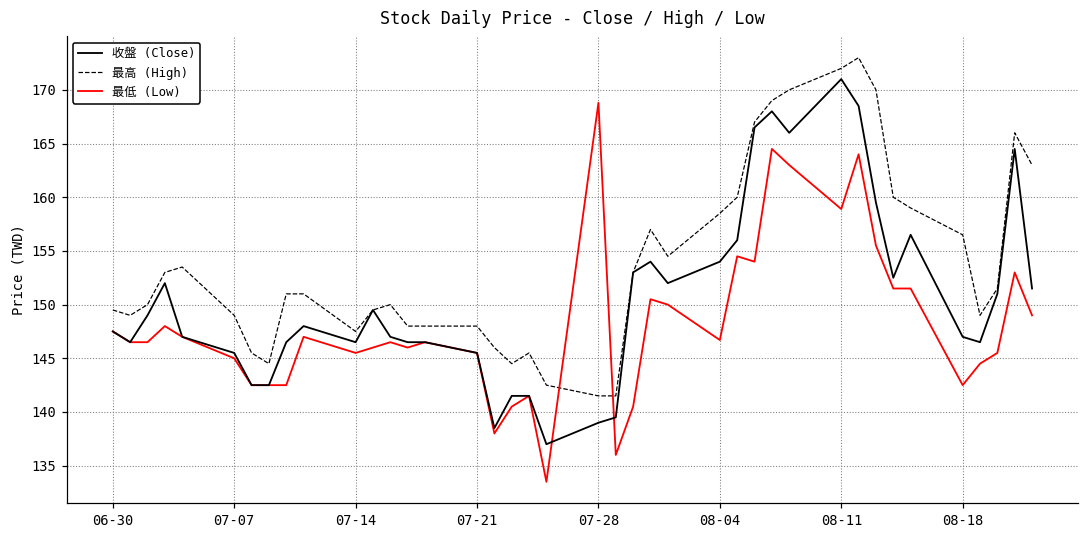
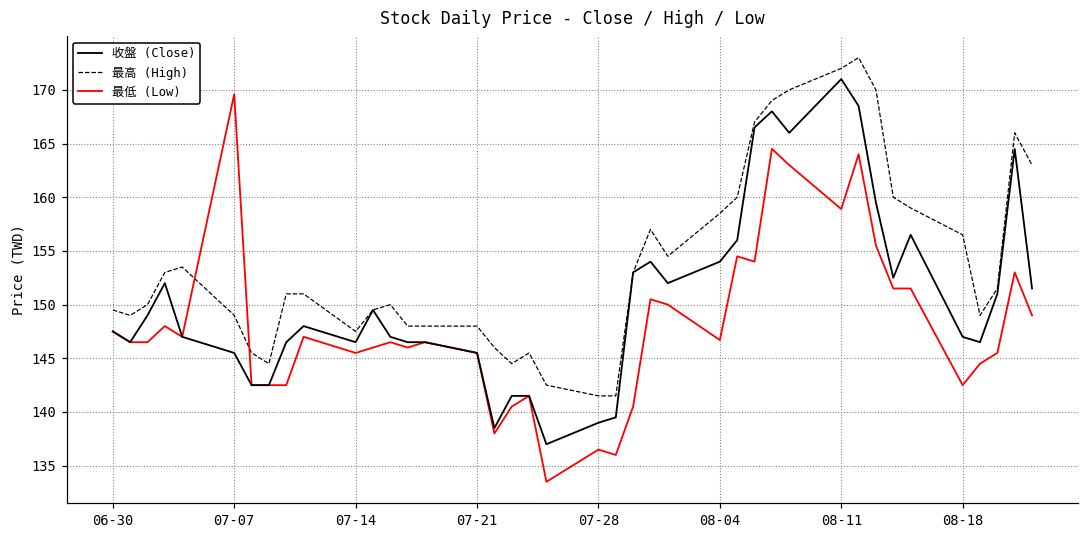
最低 (Low), 07-07: 145 -> 170
最低 (Low), 07-28: 169 -> 137
